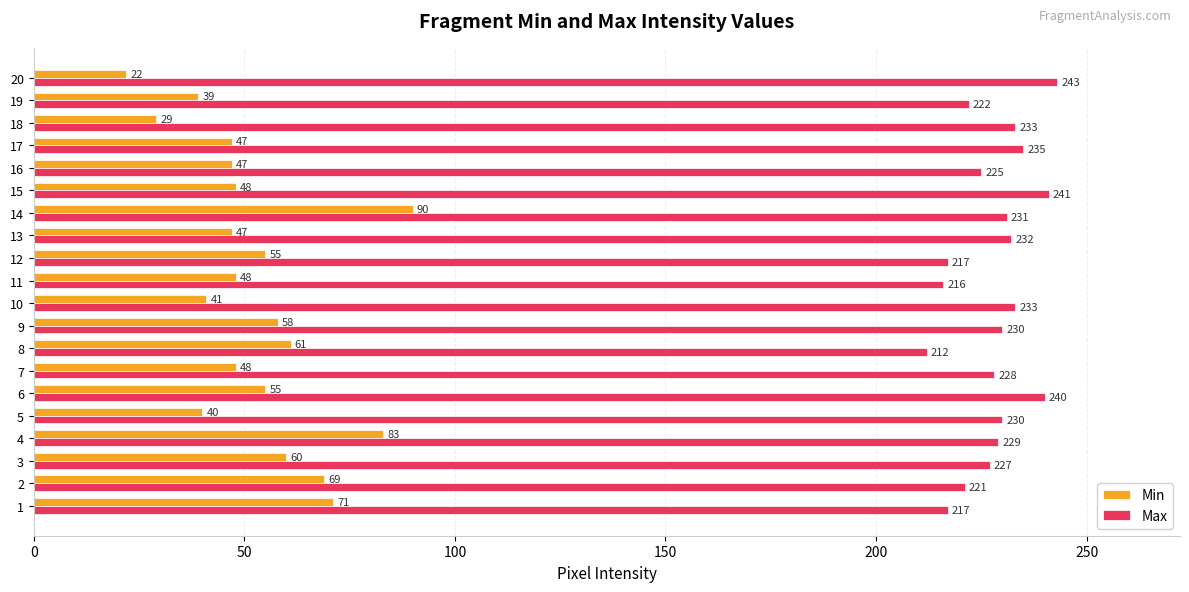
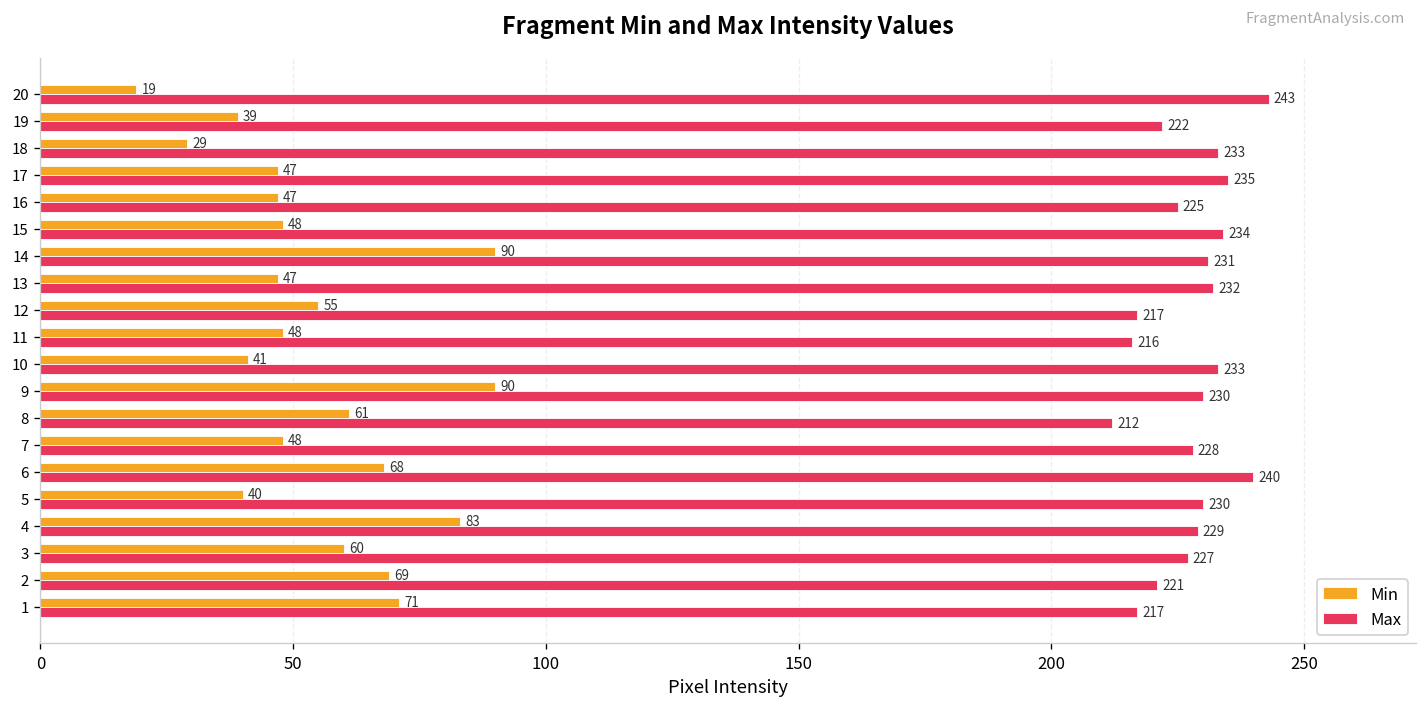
Min, 20: 22 -> 19
Max, 15: 241 -> 234
Min, 9: 58 -> 90
Min, 6: 55 -> 68
